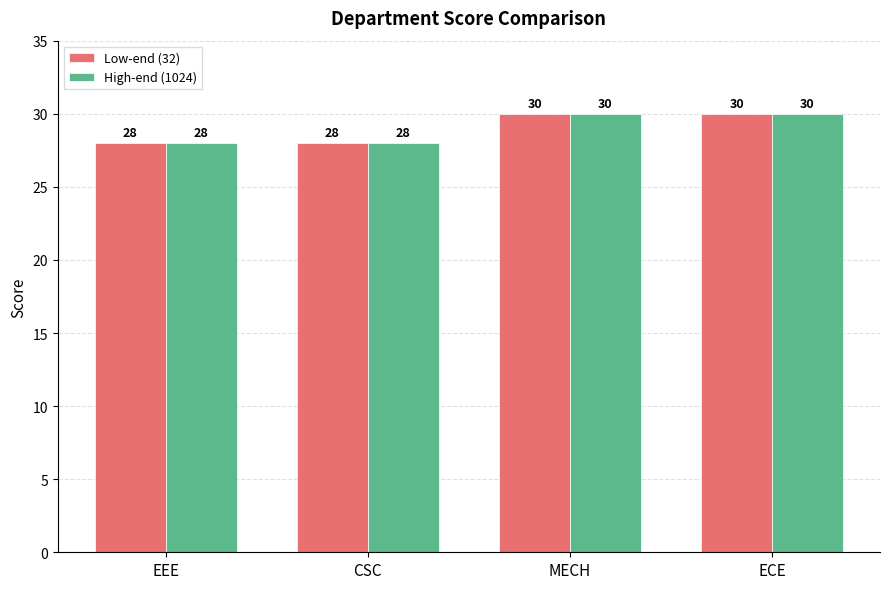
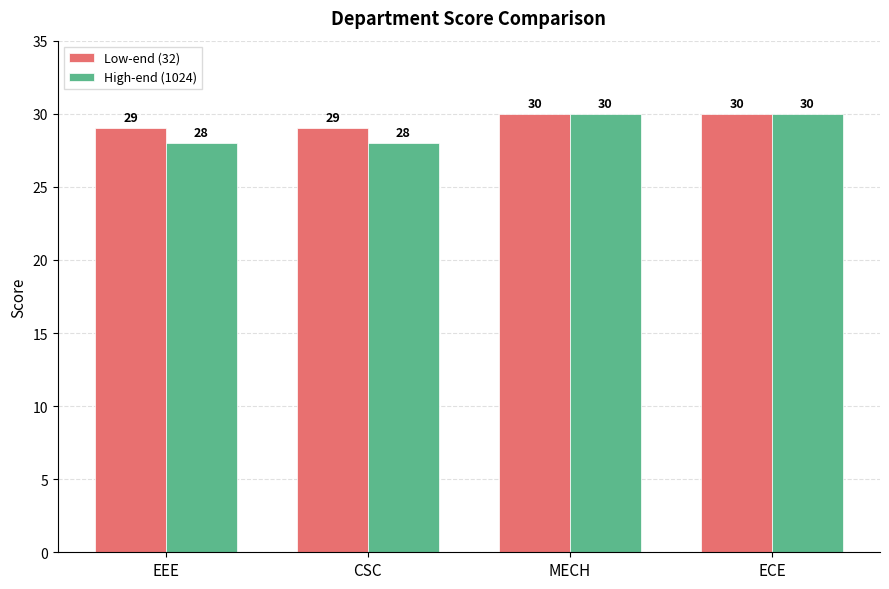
Low-end (32), EEE: 28 -> 29
Low-end (32), CSC: 28 -> 29
